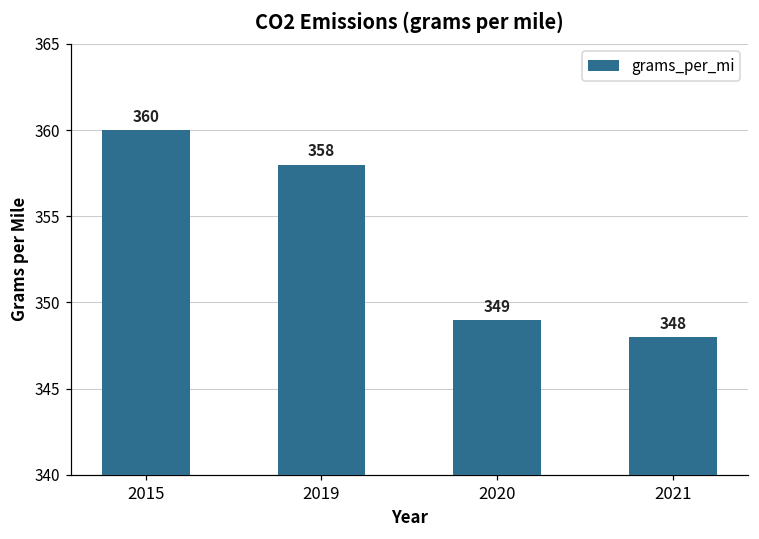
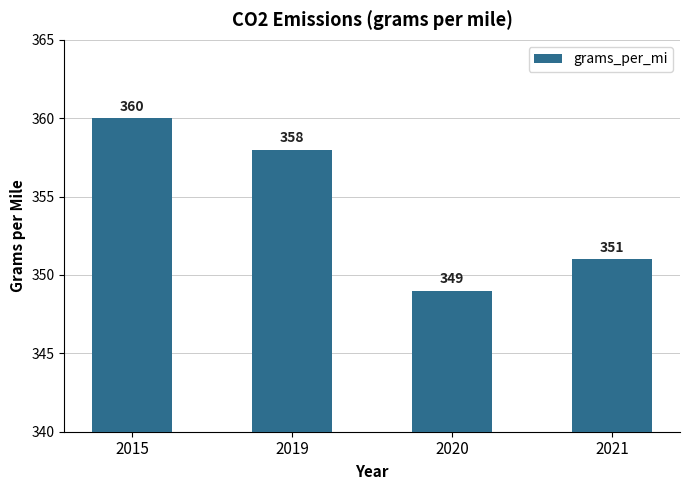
2021: 348 -> 351
